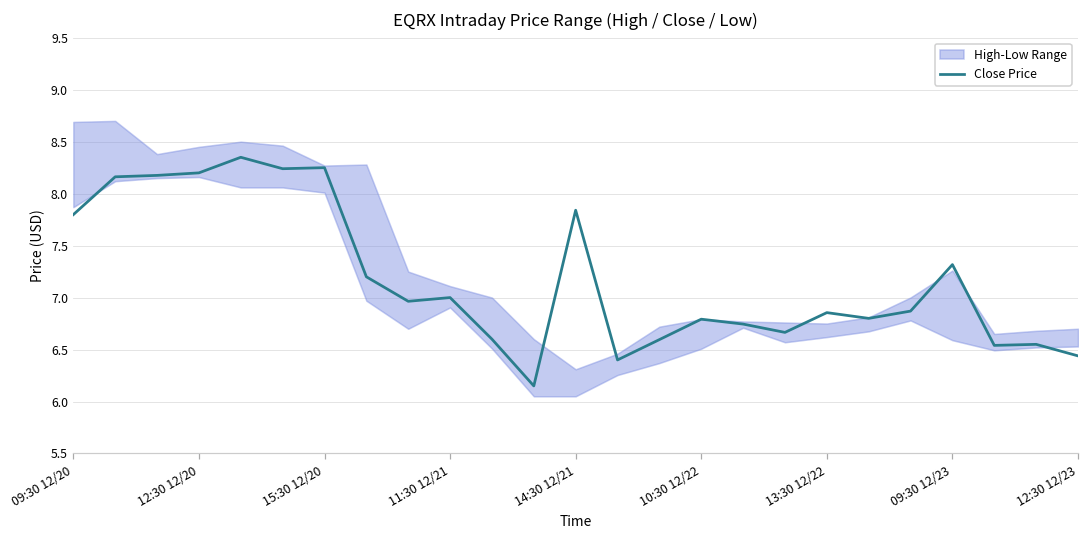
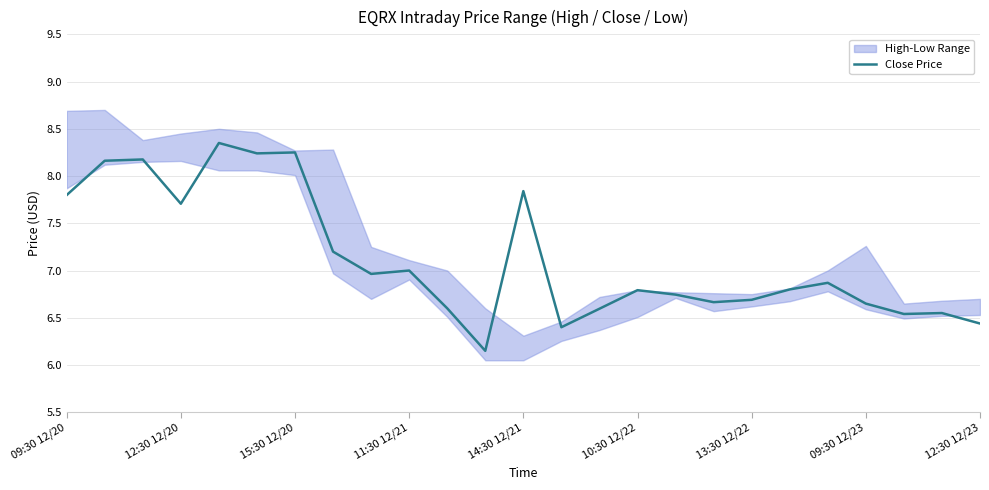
Close Price, 12:30 12/20: 8.2 -> 7.7
Close Price, 13:30 12/22: 6.9 -> 6.7
Close Price, 09:30 12/23: 7.3 -> 6.7
